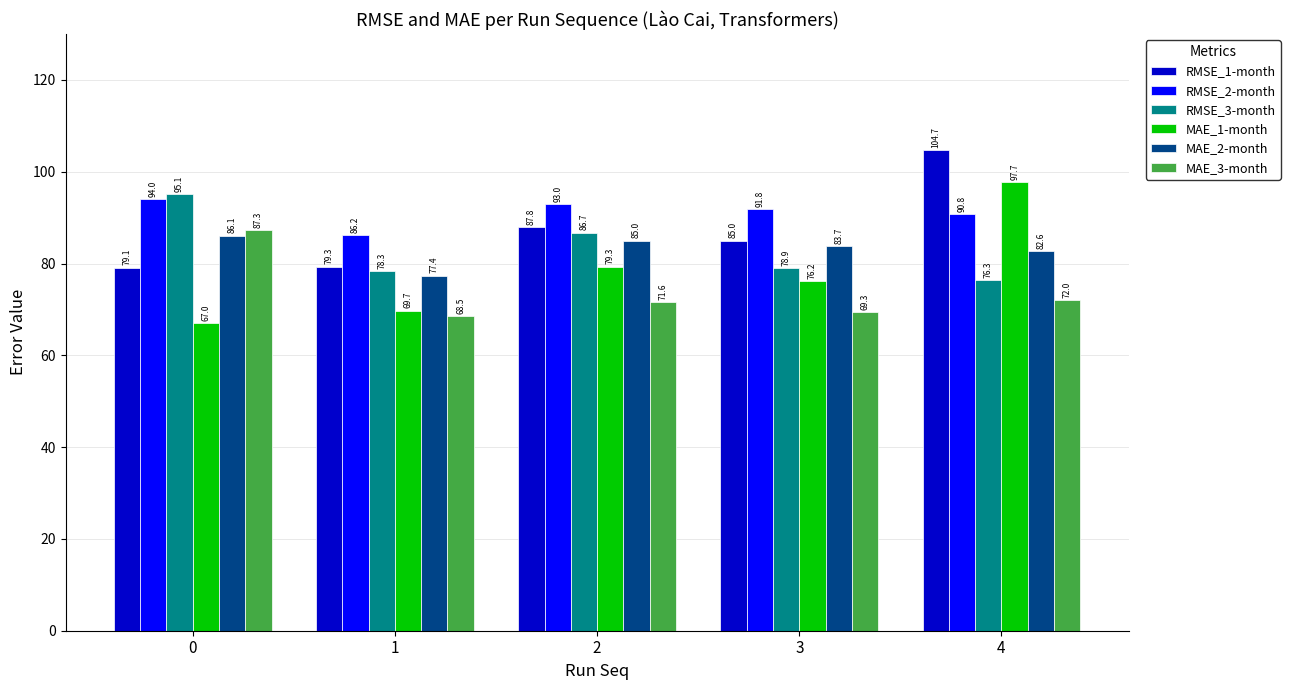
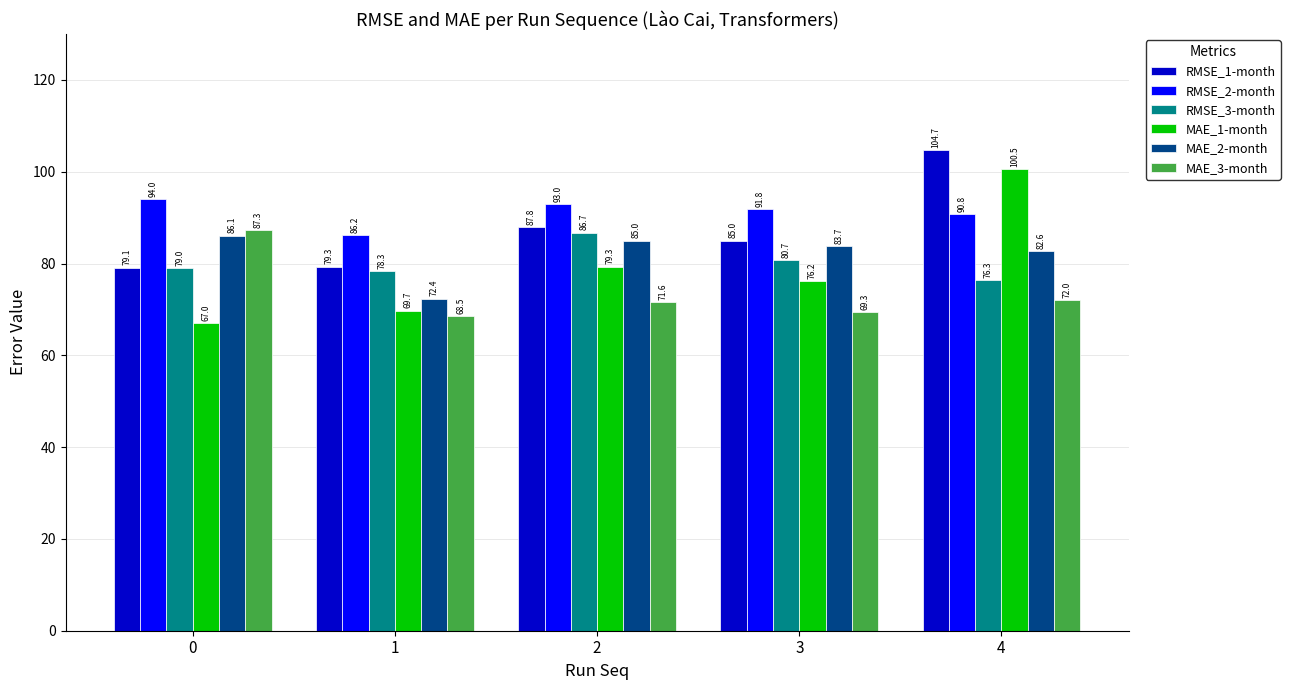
RMSE_3-month, 0: 95.1 -> 79.0
MAE_2-month, 1: 77.4 -> 72.4
RMSE_3-month, 3: 78.9 -> 80.7
MAE_1-month, 4: 97.7 -> 100.5
